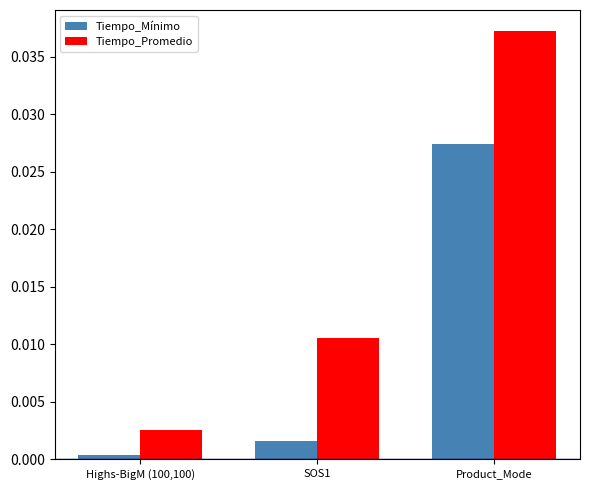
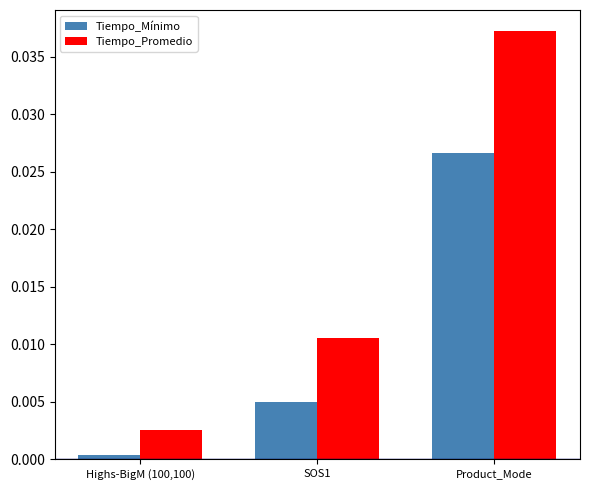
Tiempo_Mínimo, SOS1: 0.0016 -> 0.0050
Tiempo_Mínimo, Product_Mode: 0.0274 -> 0.0267
